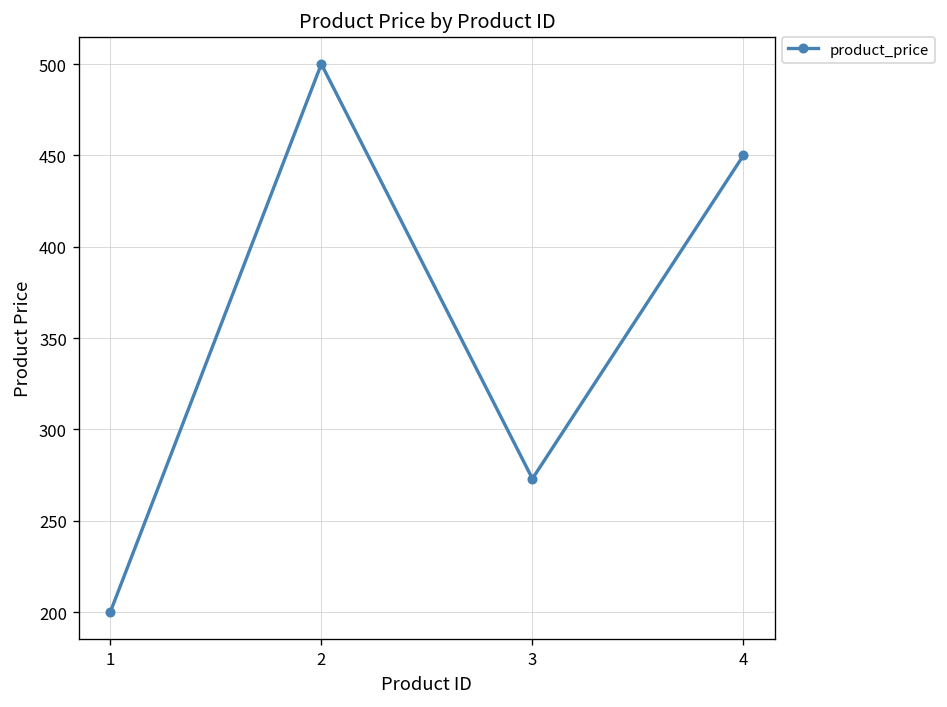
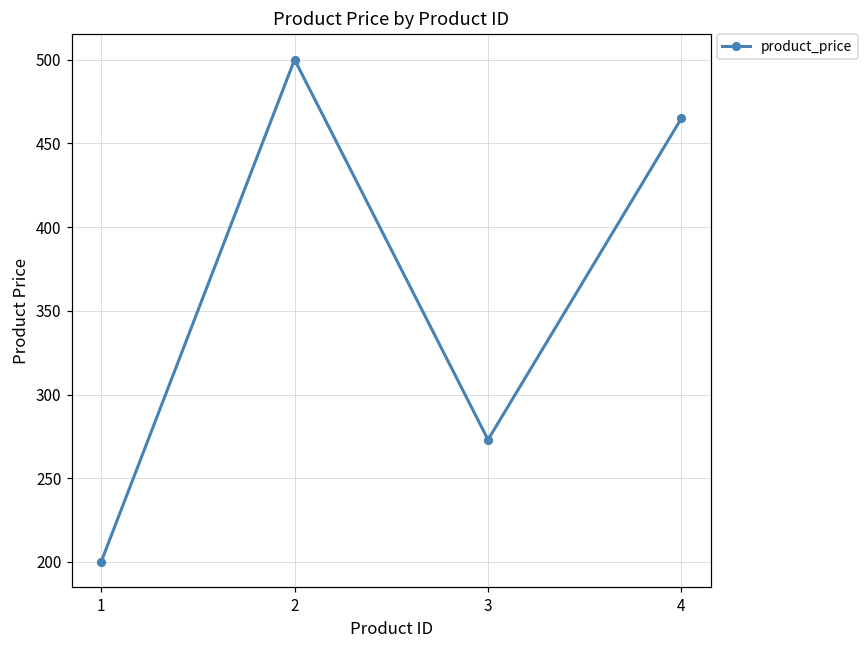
4: 450 -> 465
